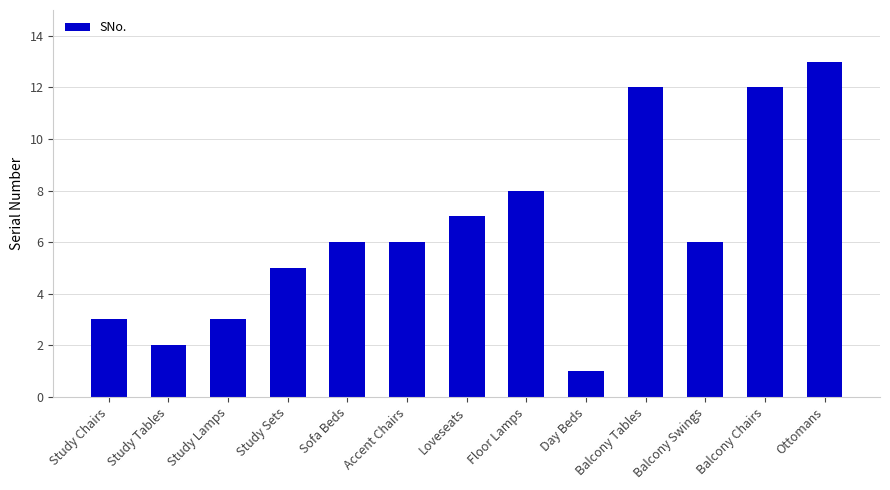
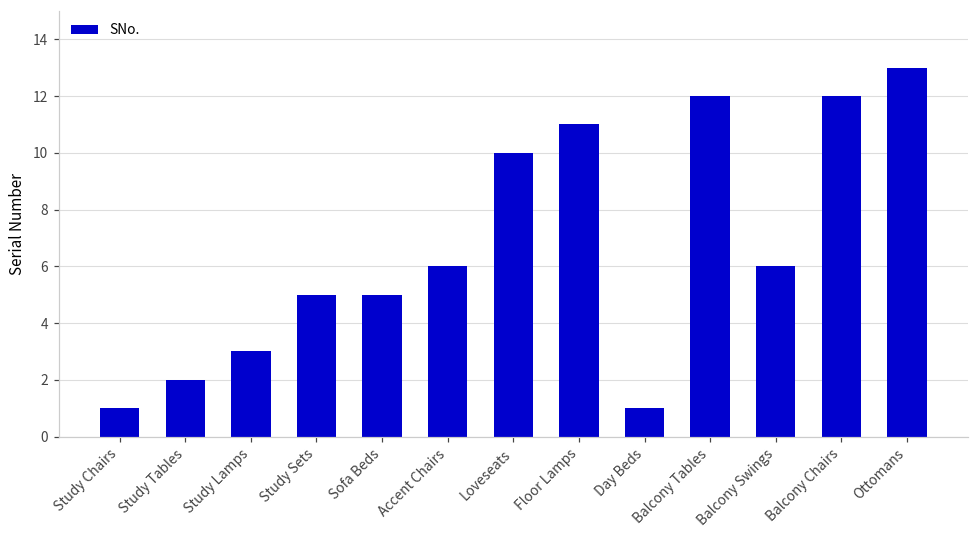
Study Chairs: 3 -> 1
Sofa Beds: 6 -> 5
Loveseats: 7 -> 10
Floor Lamps: 8 -> 11
